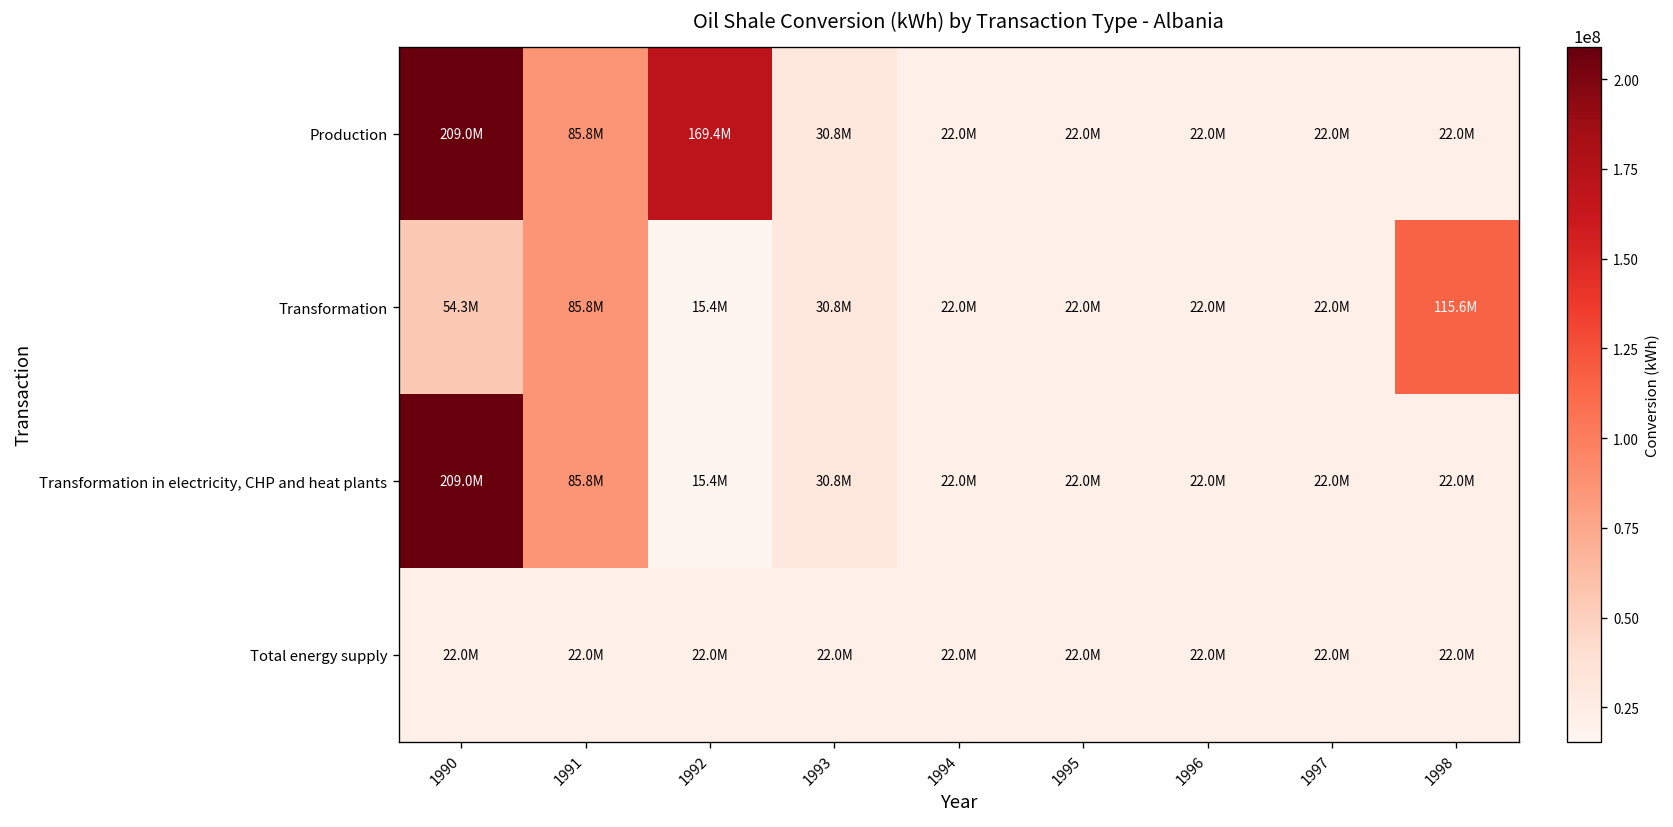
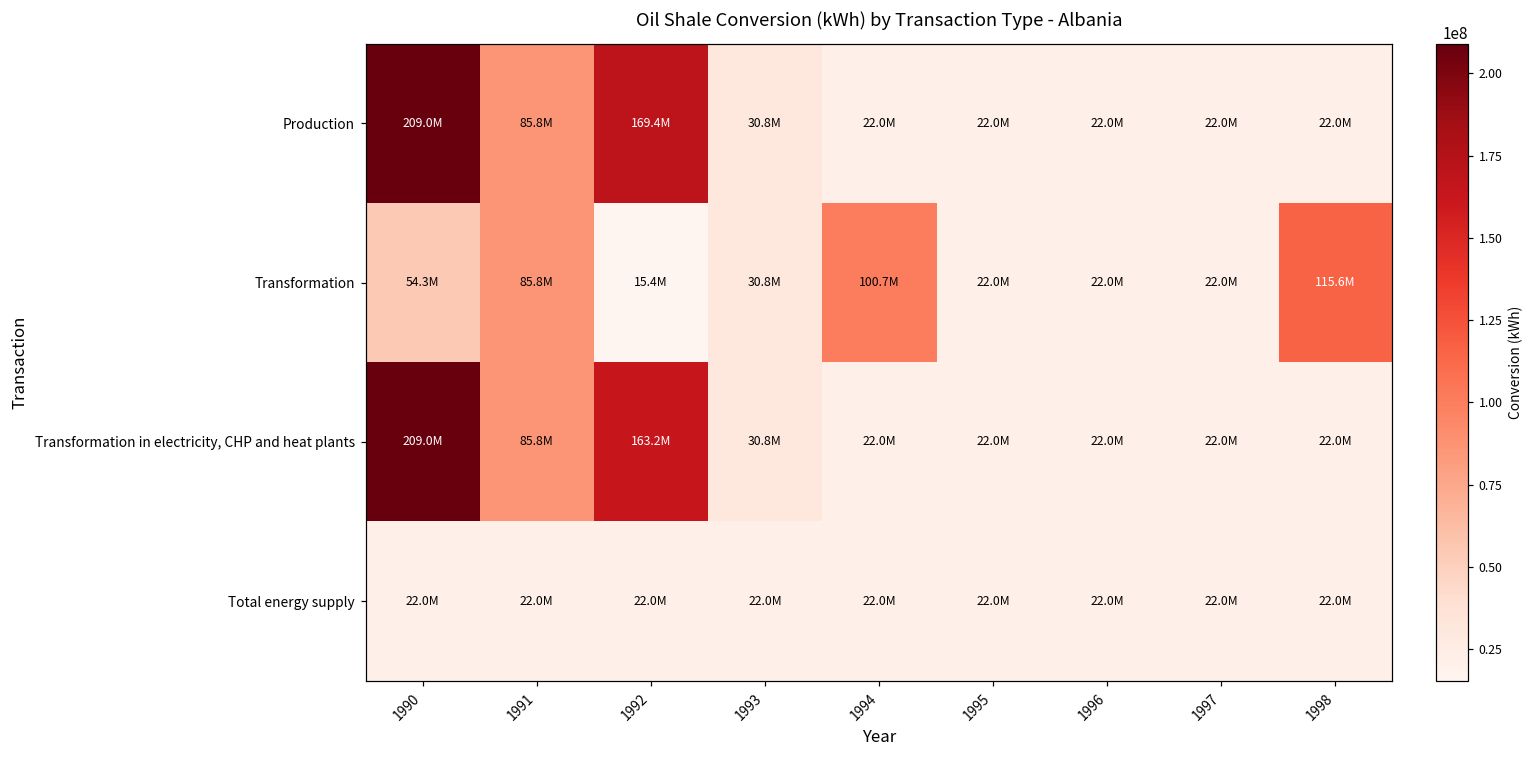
Transformation, 1994: 22.0M -> 100.7M
Transformation in electricity, CHP and heat plants, 1992: 15.4M -> 163.2M
